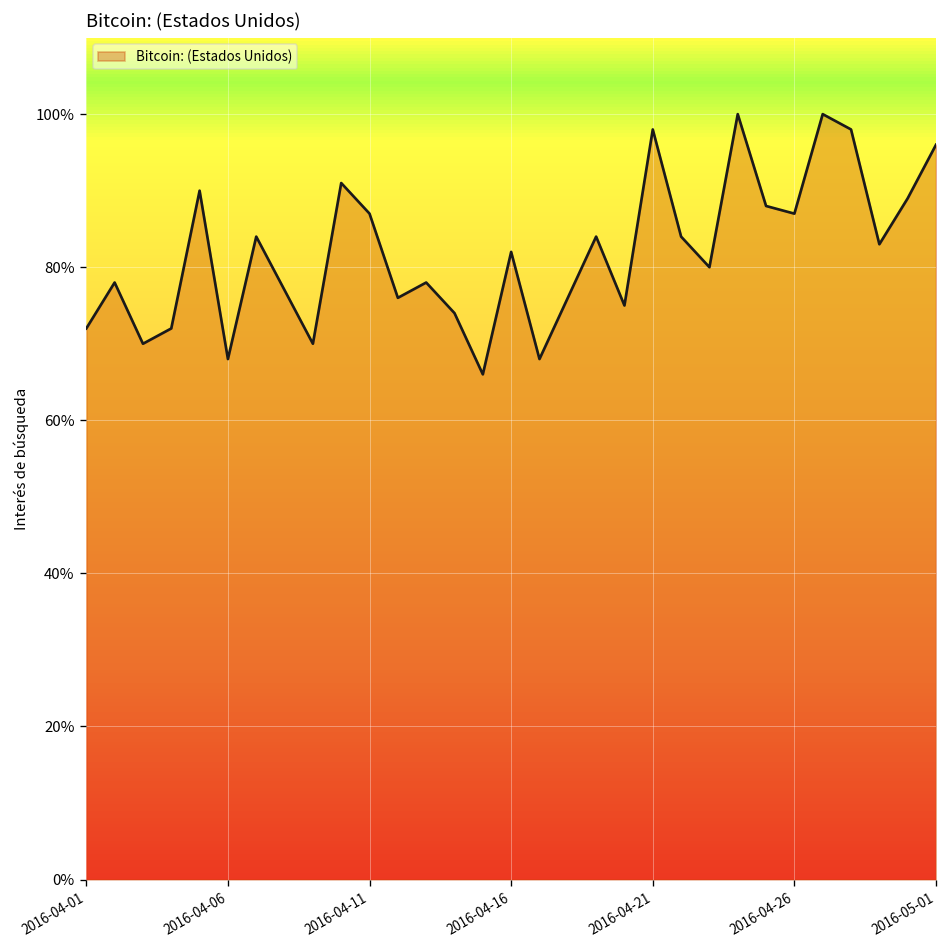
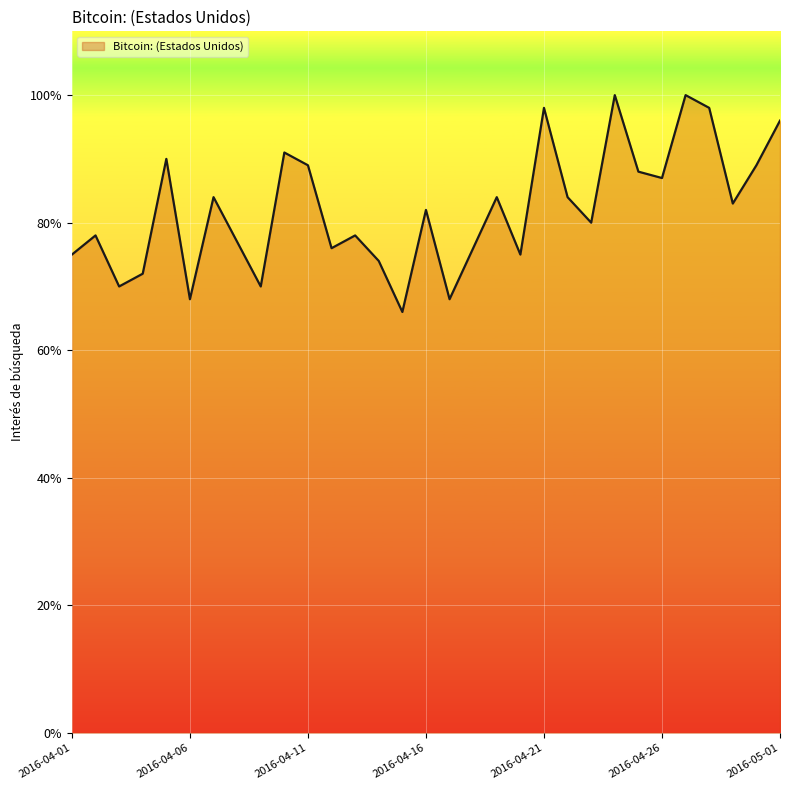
2016-04-01: 72% -> 75%
2016-04-11: 87% -> 89%
